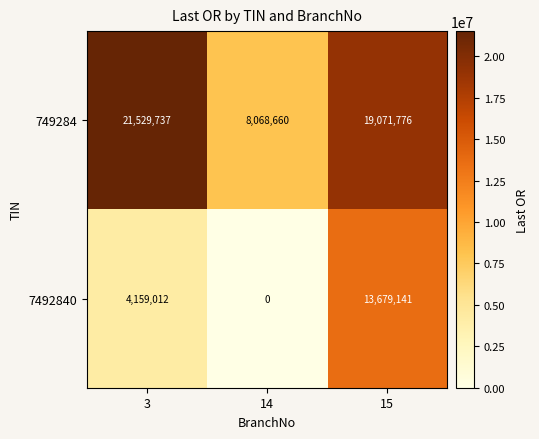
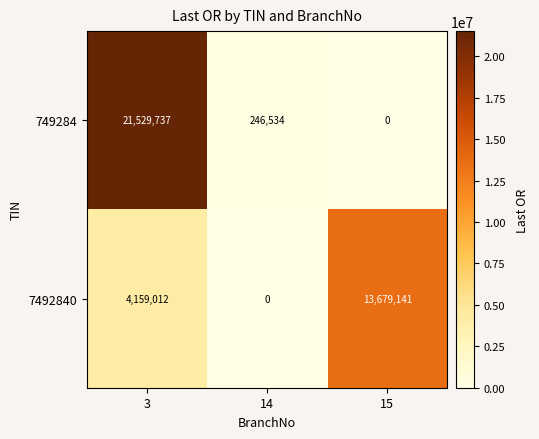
749284, 14: 8,068,660 -> 246,534
749284, 15: 19,071,776 -> 0
